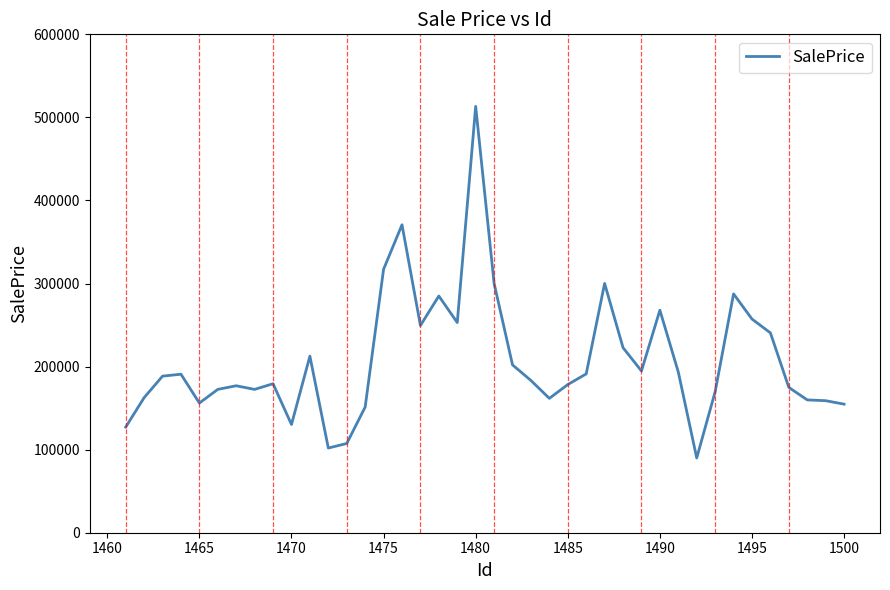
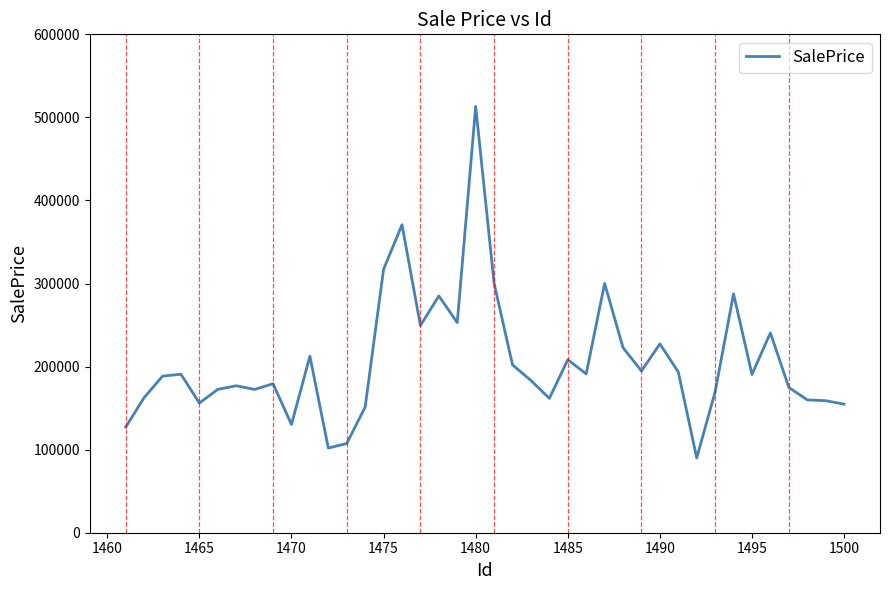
1485: 180000 -> 210000
1490: 270000 -> 230000
1495: 260000 -> 190000
